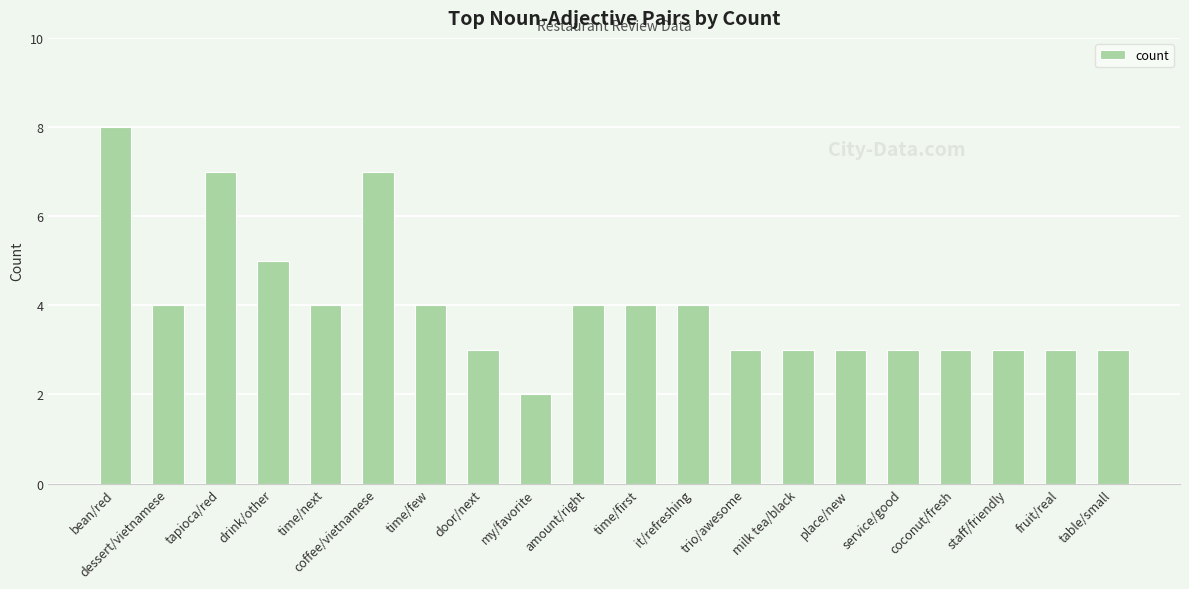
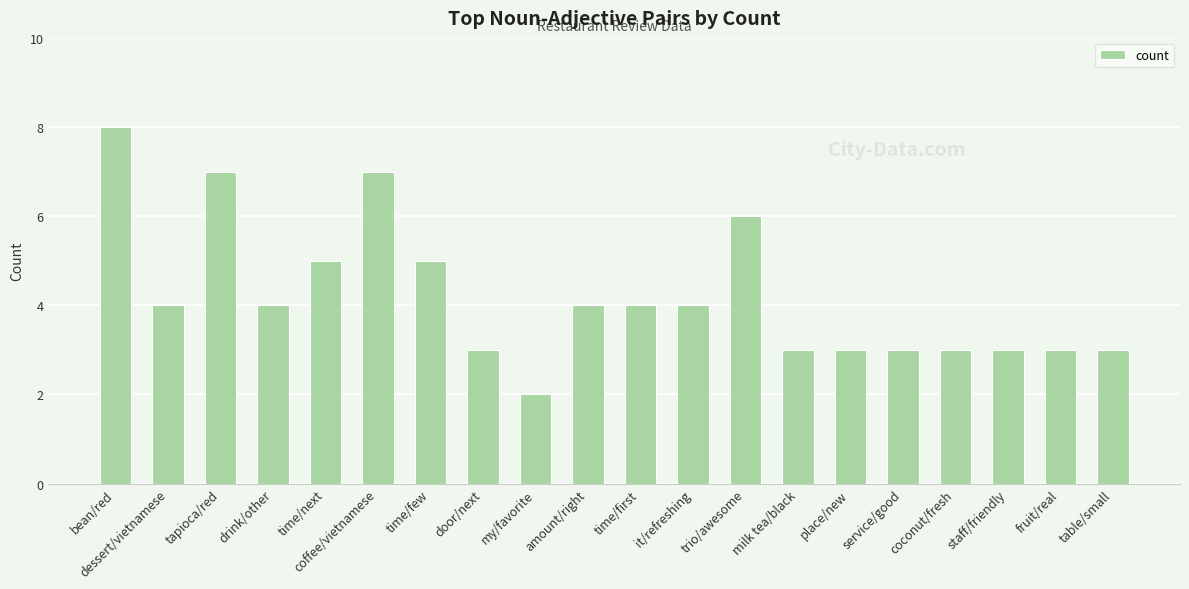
drink/other: 5 -> 4
time/next: 4 -> 5
time/few: 4 -> 5
trio/awesome: 3 -> 6
